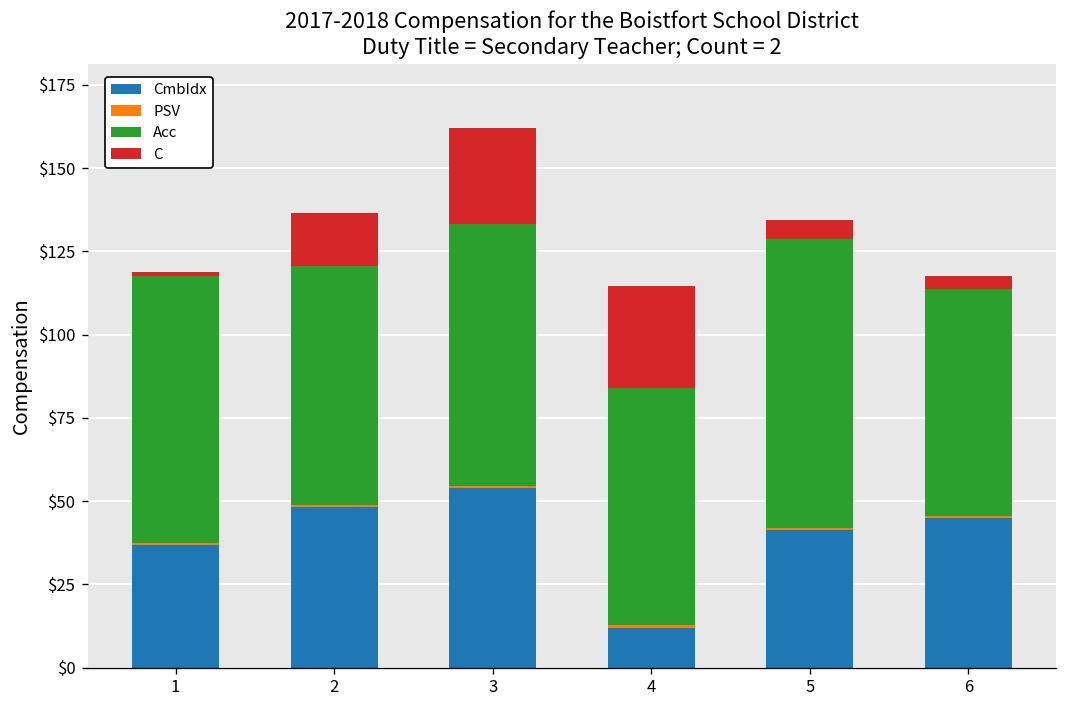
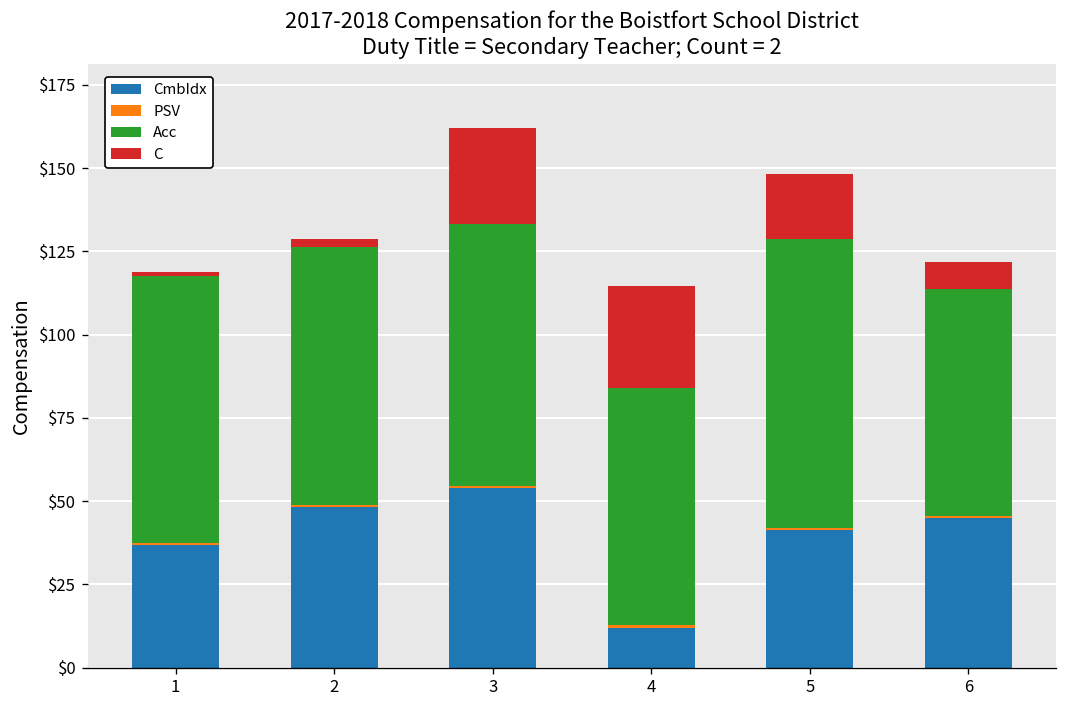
Acc, 2: $72 -> $78
C, 2: $16 -> $2
C, 5: $6 -> $19
C, 6: $4 -> $8
